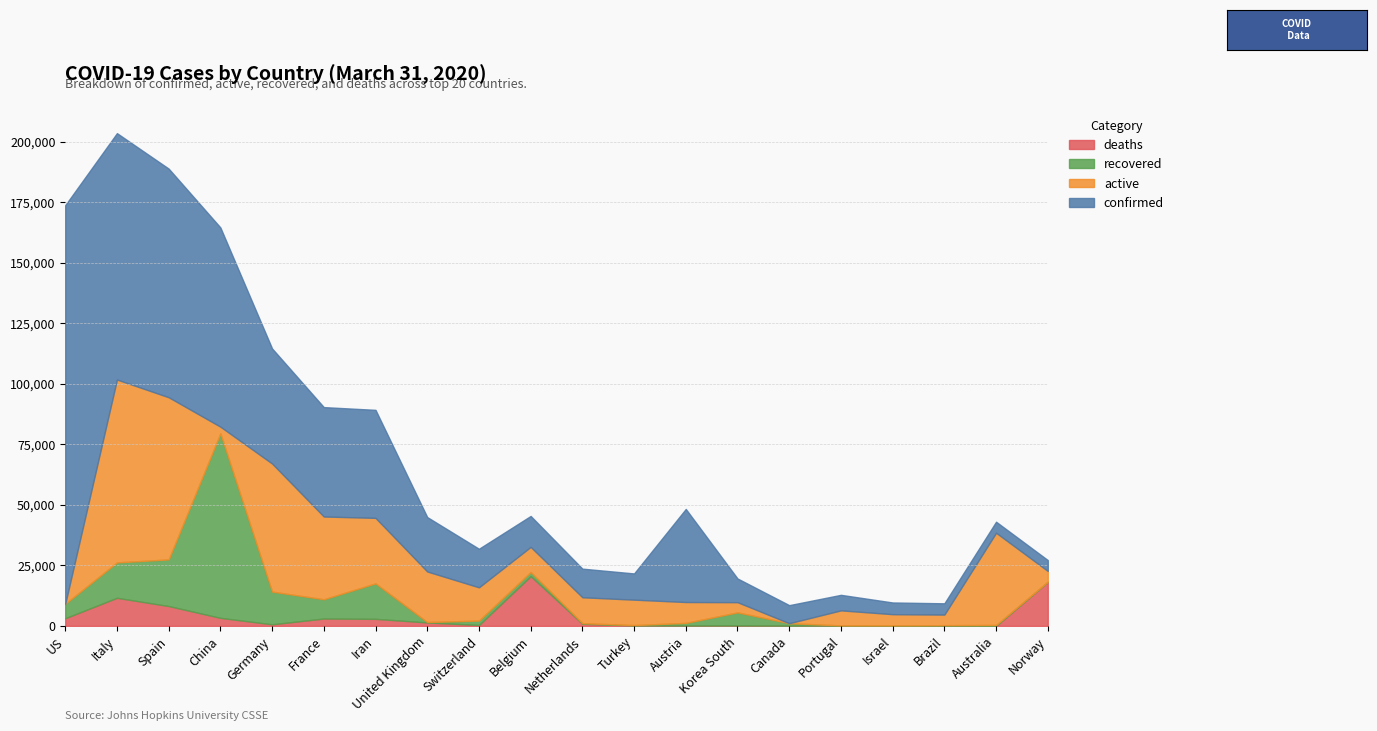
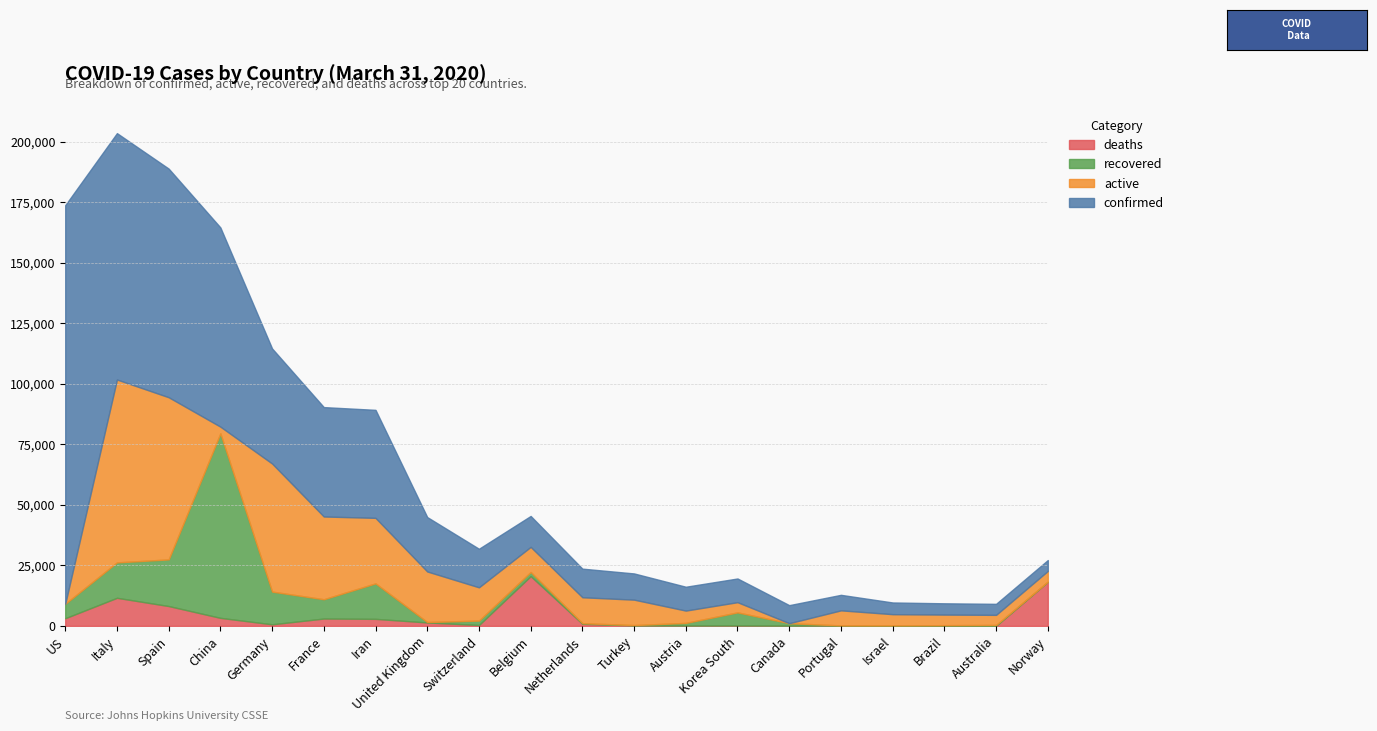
active, Austria: 9,000 -> 5,000
confirmed, Austria: 38,000 -> 10,000
active, Australia: 38,000 -> 4,000
